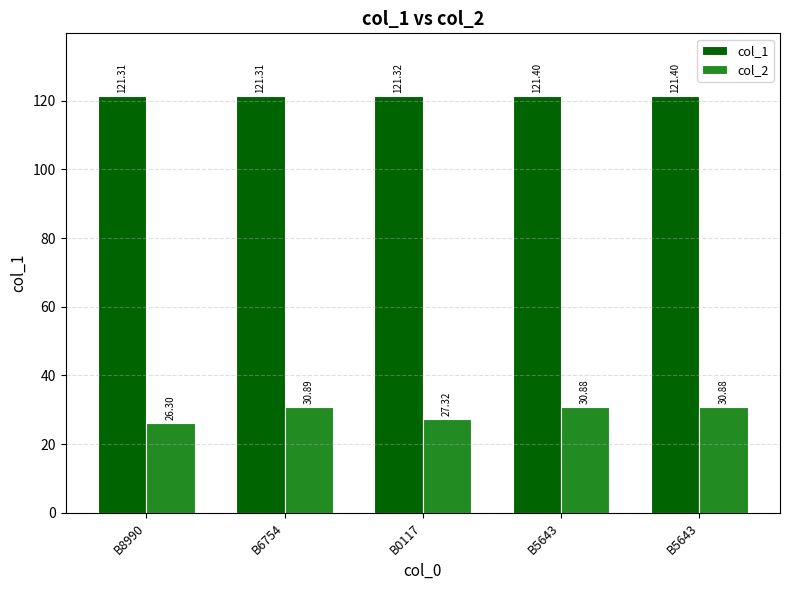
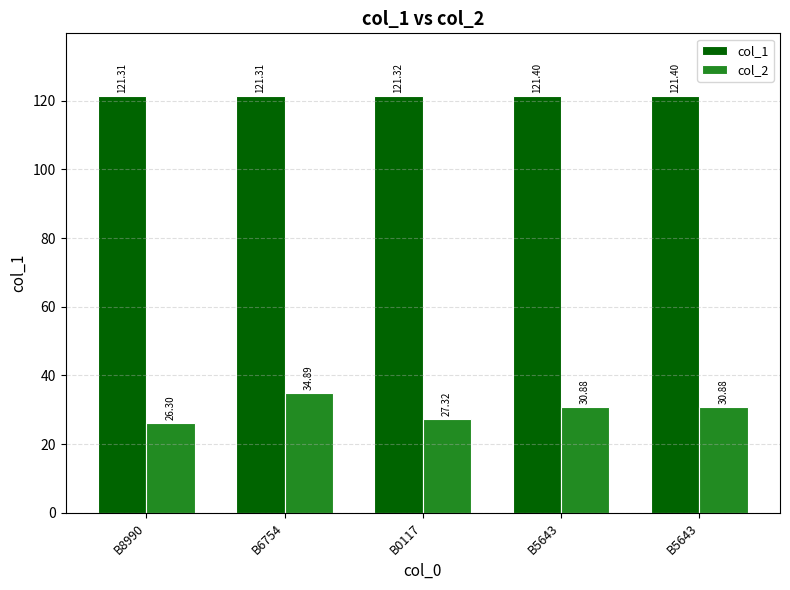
col_2, B6754: 30.89 -> 34.89
